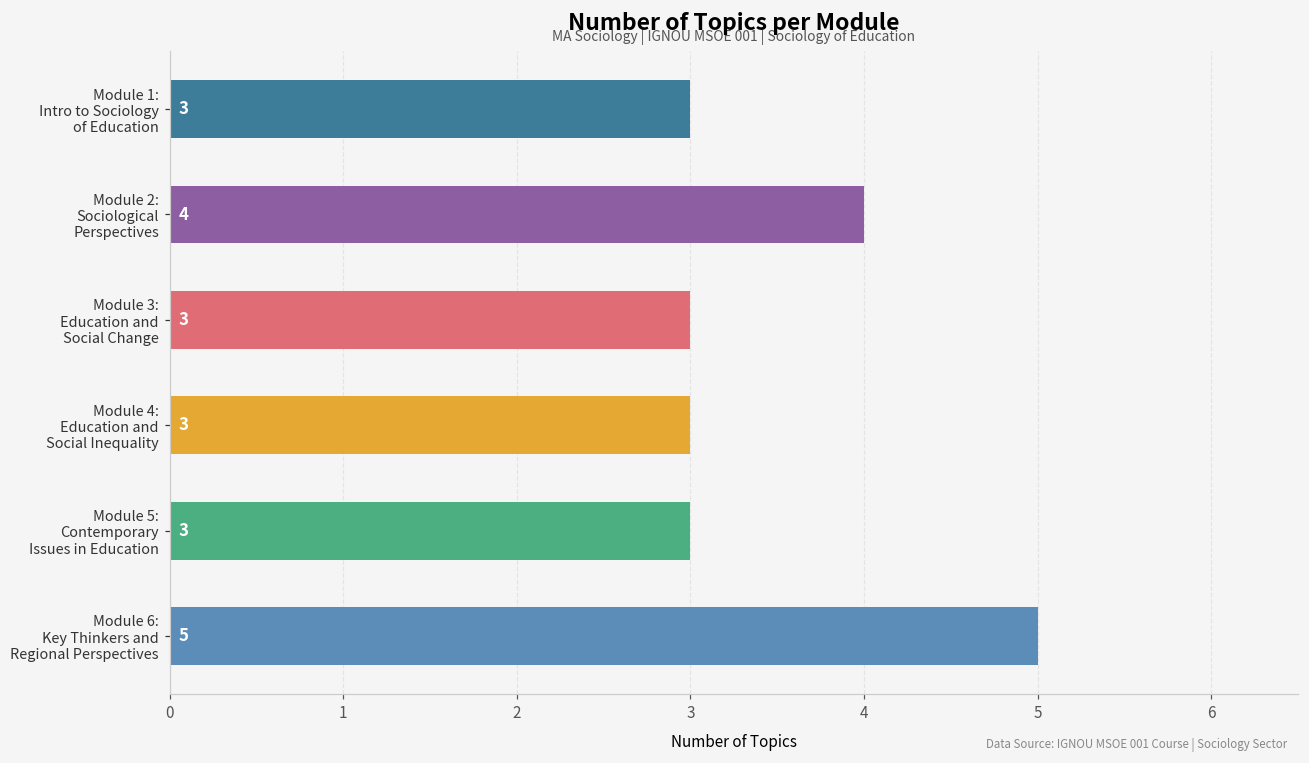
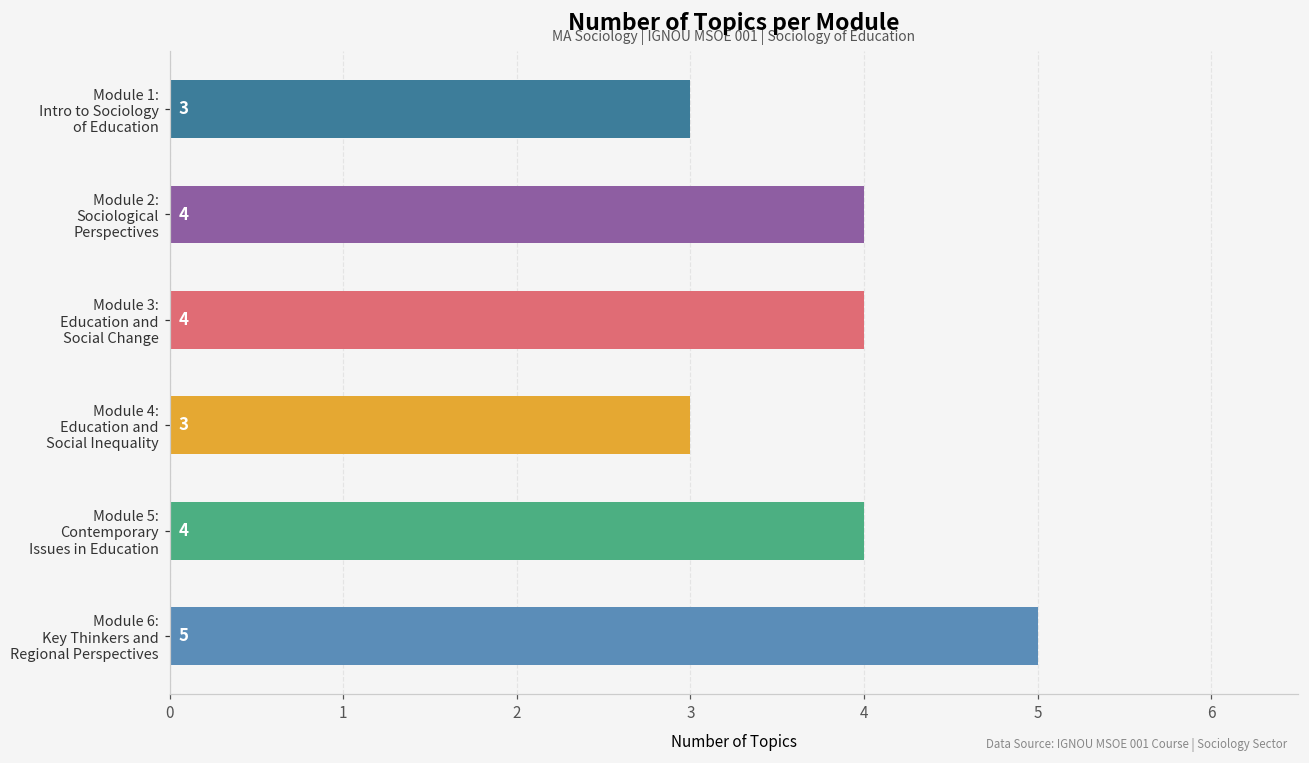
Module 3: Education and Social Change: 3 -> 4
Module 5: Contemporary Issues in Education: 3 -> 4
